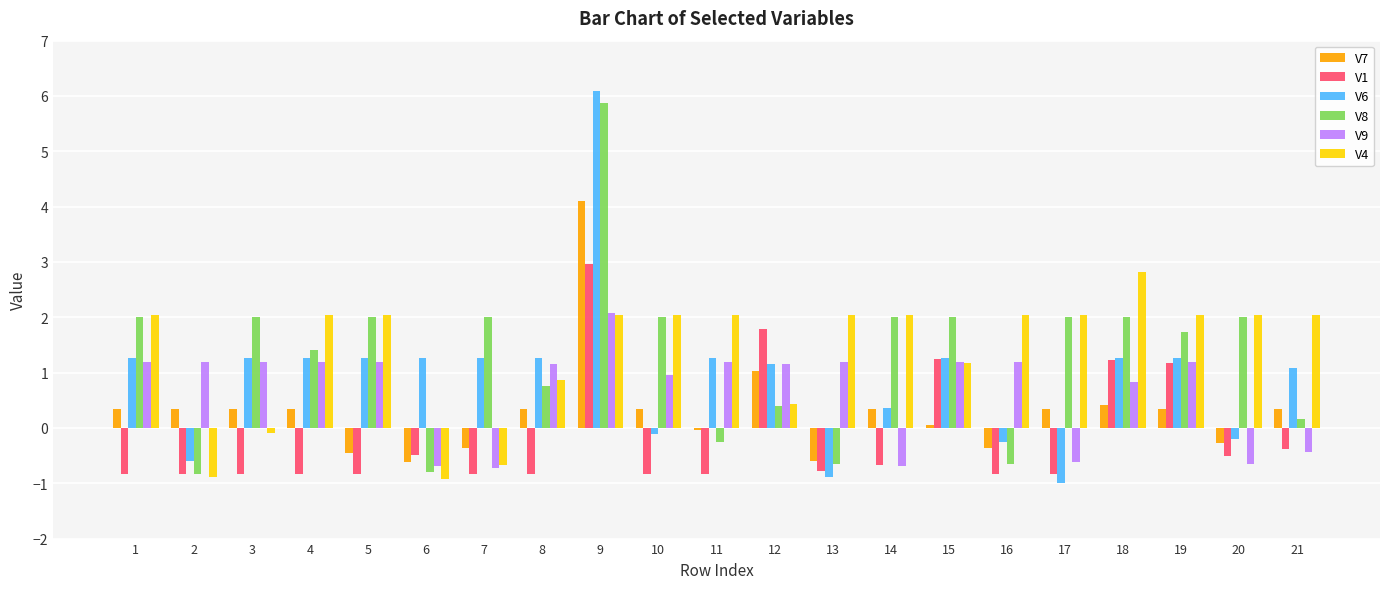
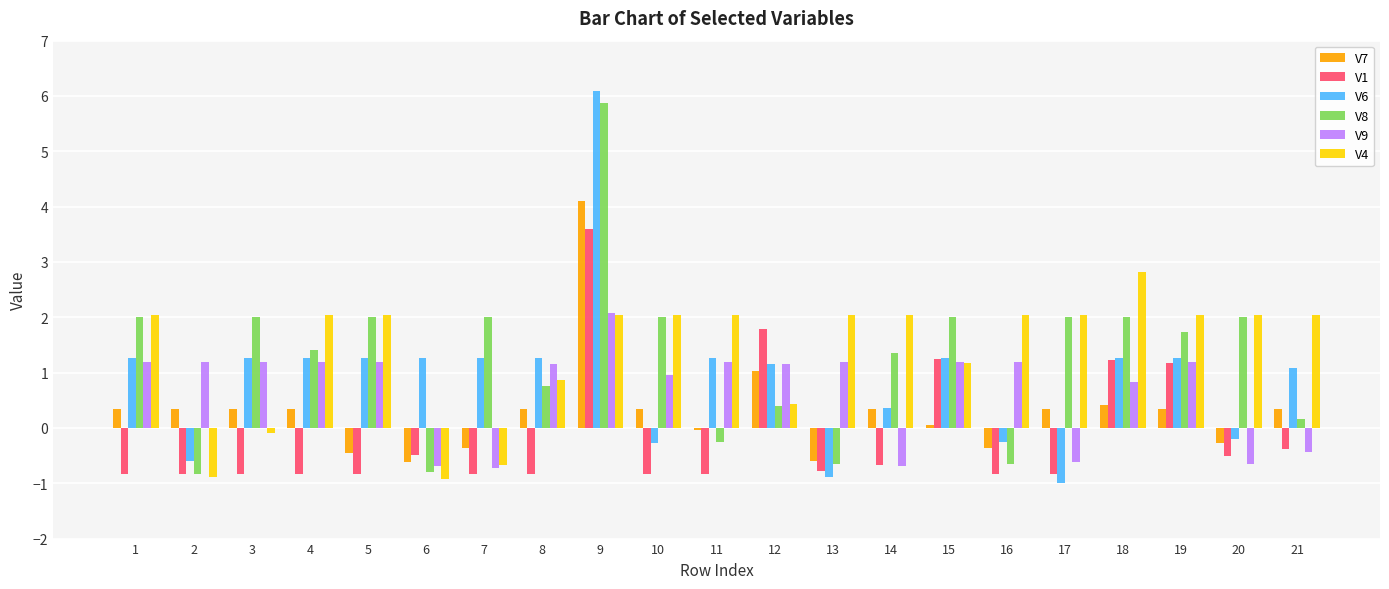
V1, 9: 3.0 -> 3.6
V6, 10: -0.1 -> -0.3
V8, 14: 2.0 -> 1.3
